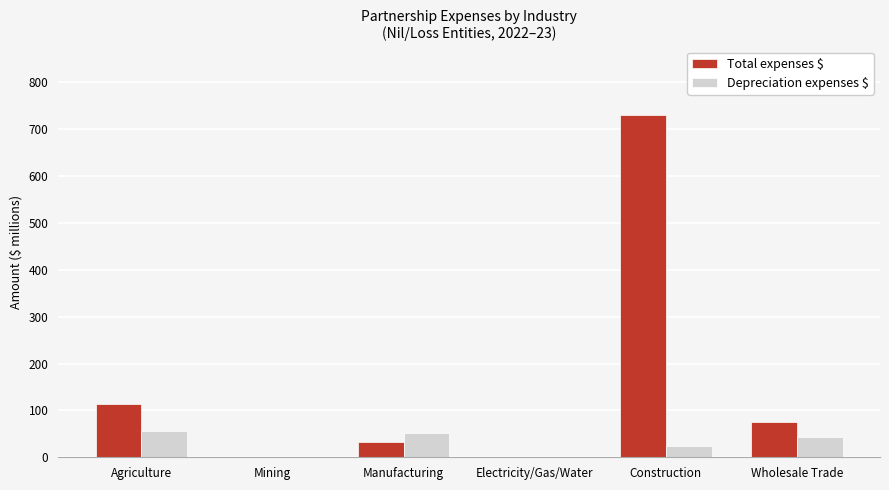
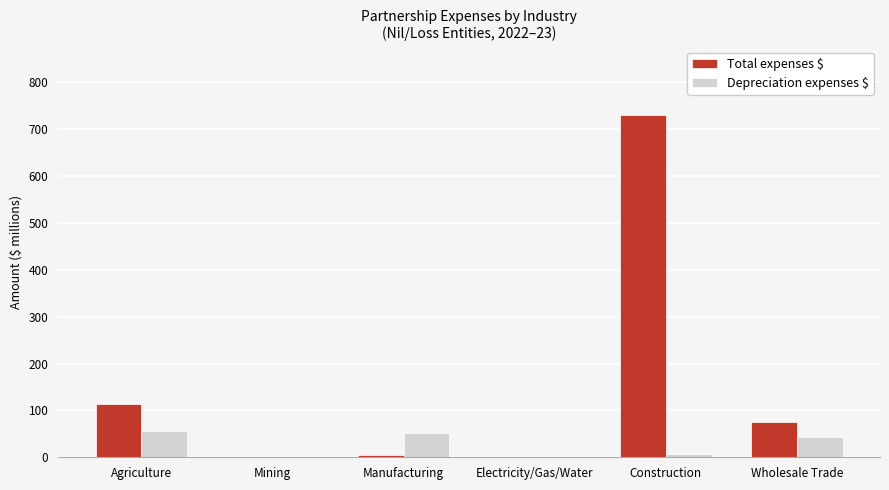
Total expenses $, Manufacturing: 30 -> 0
Depreciation expenses $, Construction: 20 -> 10
